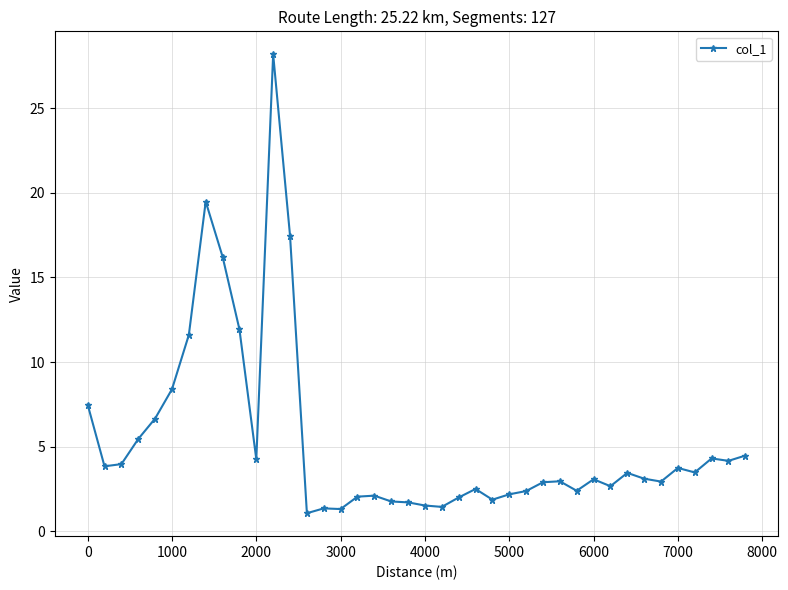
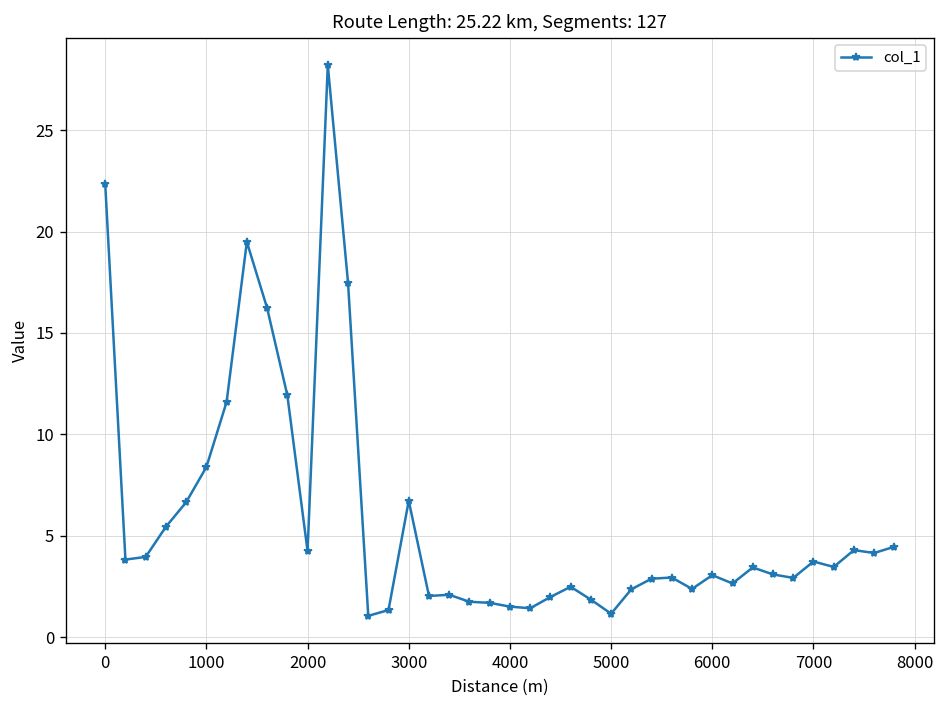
0: 7.5 -> 22.4
3000: 1.3 -> 6.7
5000: 2.2 -> 1.2
